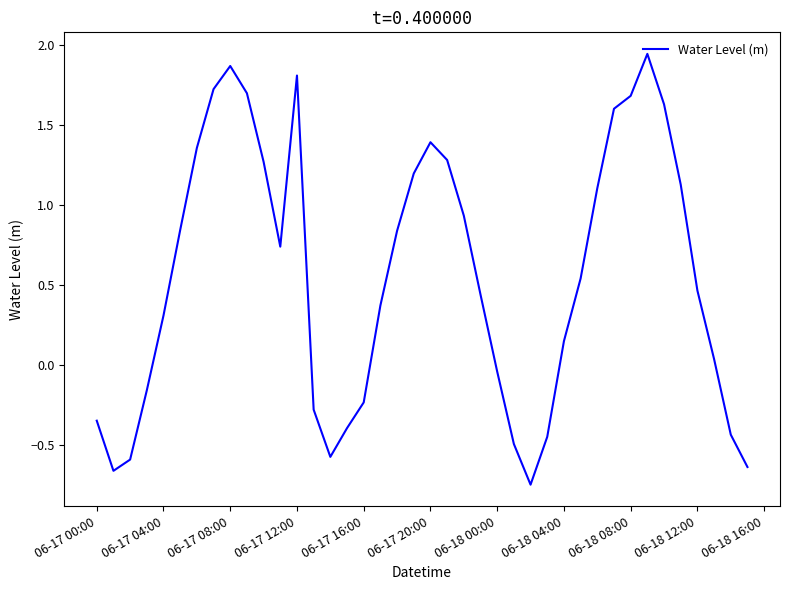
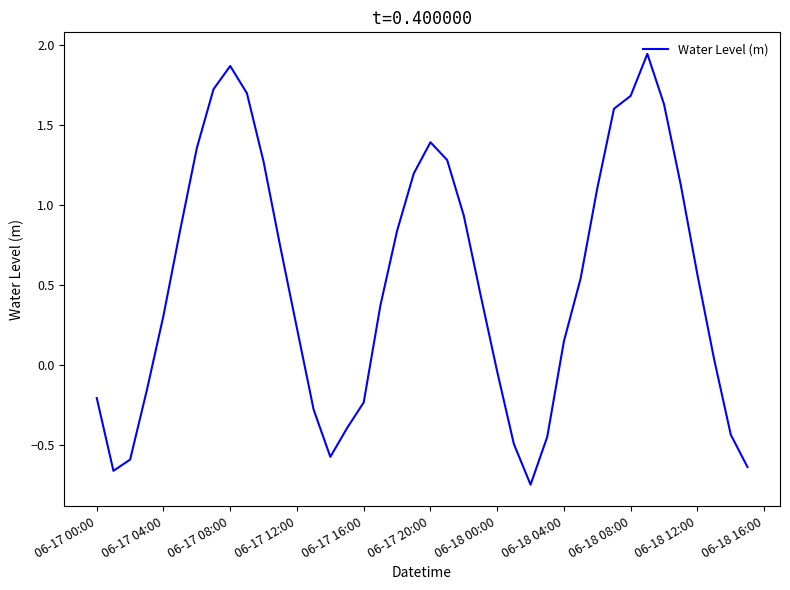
06-17 00:00: -0.35 -> -0.21
06-17 12:00: 1.81 -> 0.23
06-18 12:00: 0.46 -> 0.56
